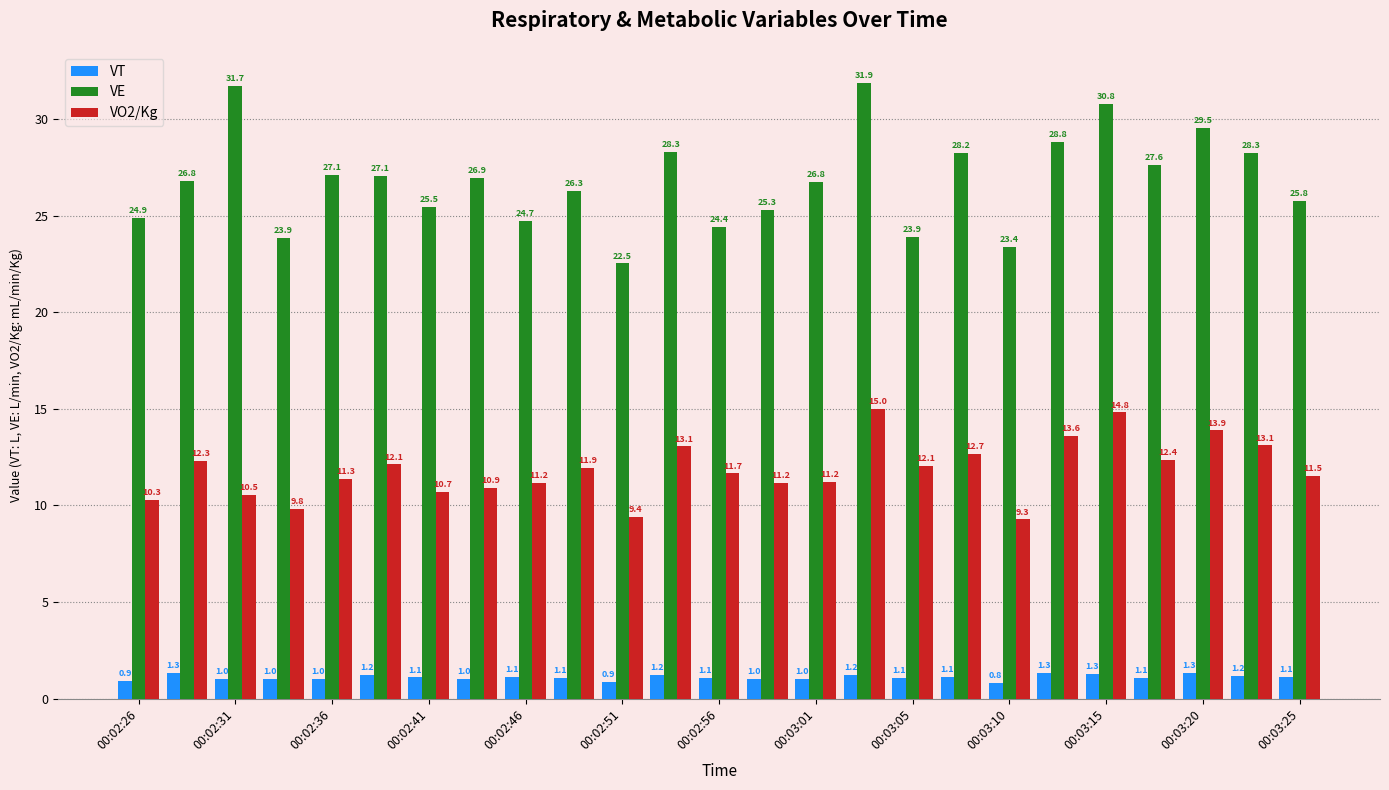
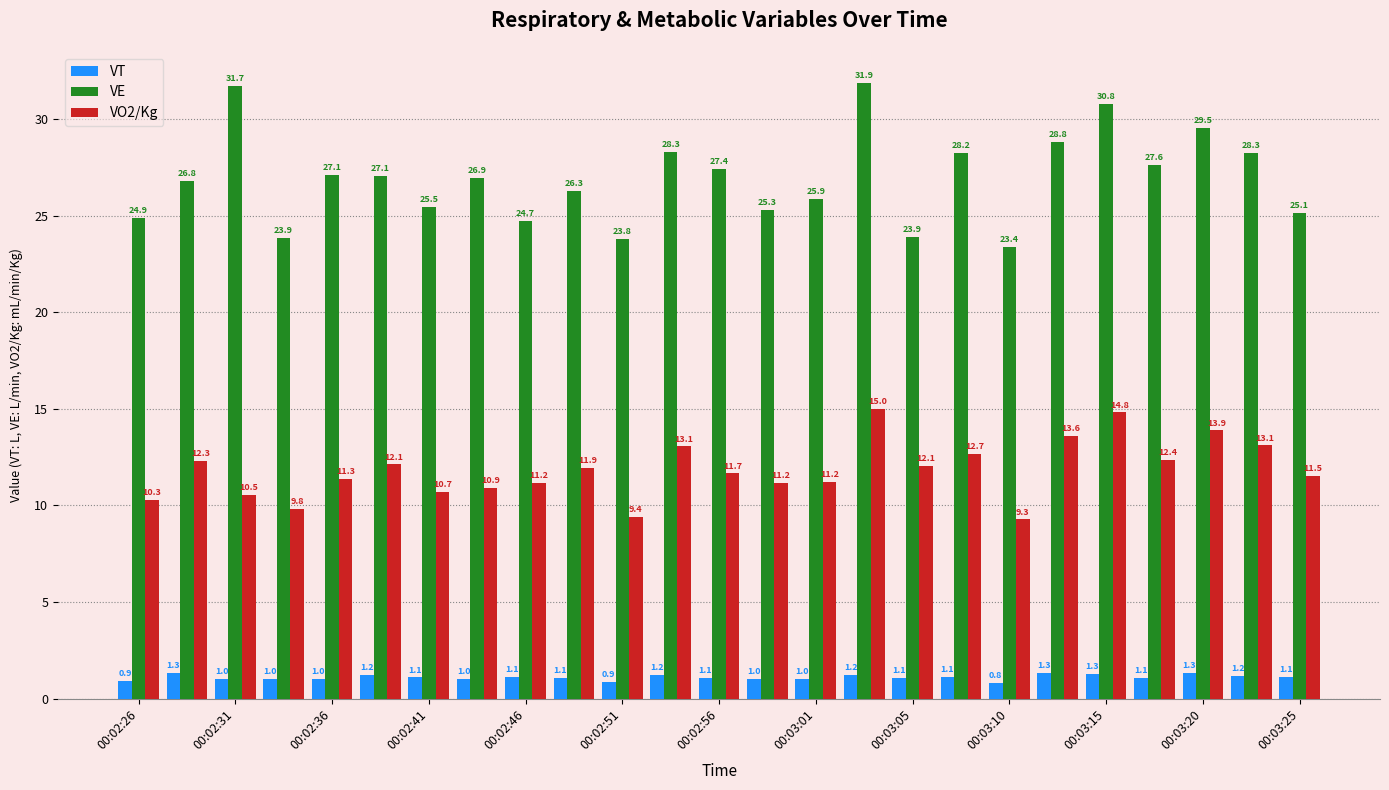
VE, 00:02:51: 22.5 -> 23.8
VE, 00:02:56: 24.4 -> 27.4
VE, 00:03:01: 26.8 -> 25.9
VE, 00:03:25: 25.8 -> 25.1
